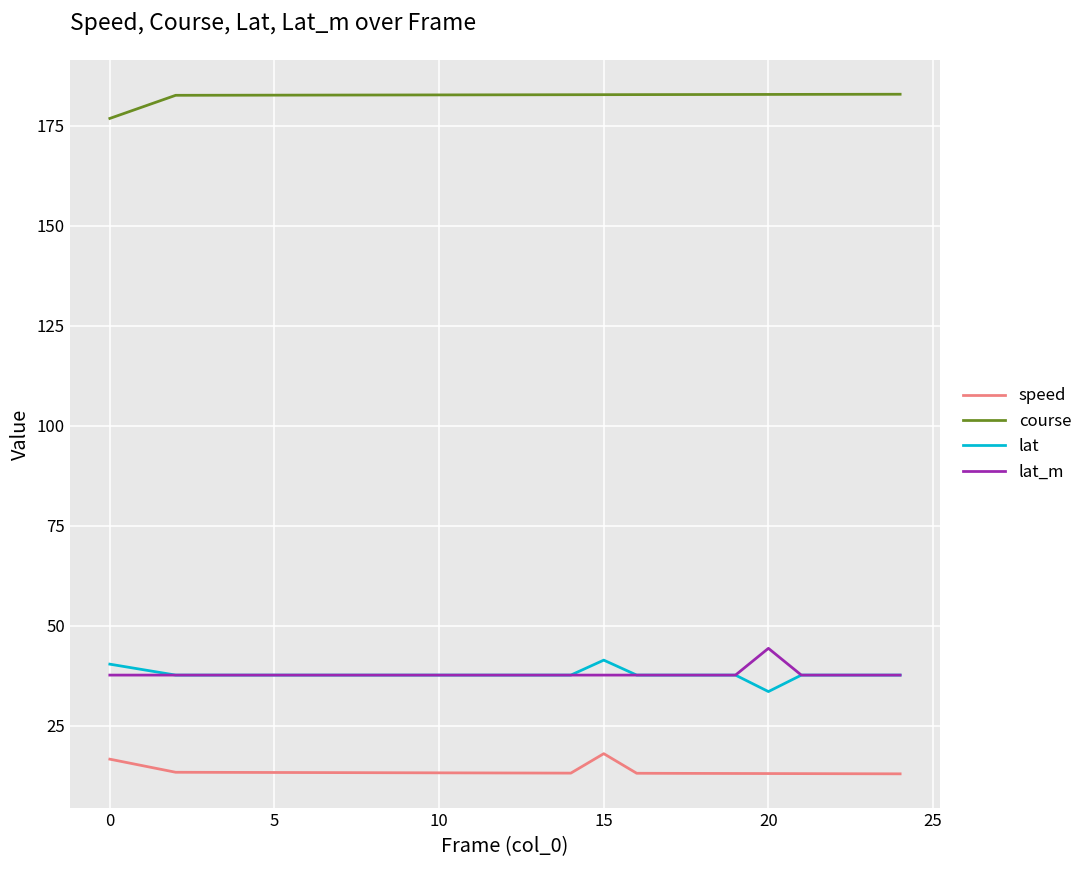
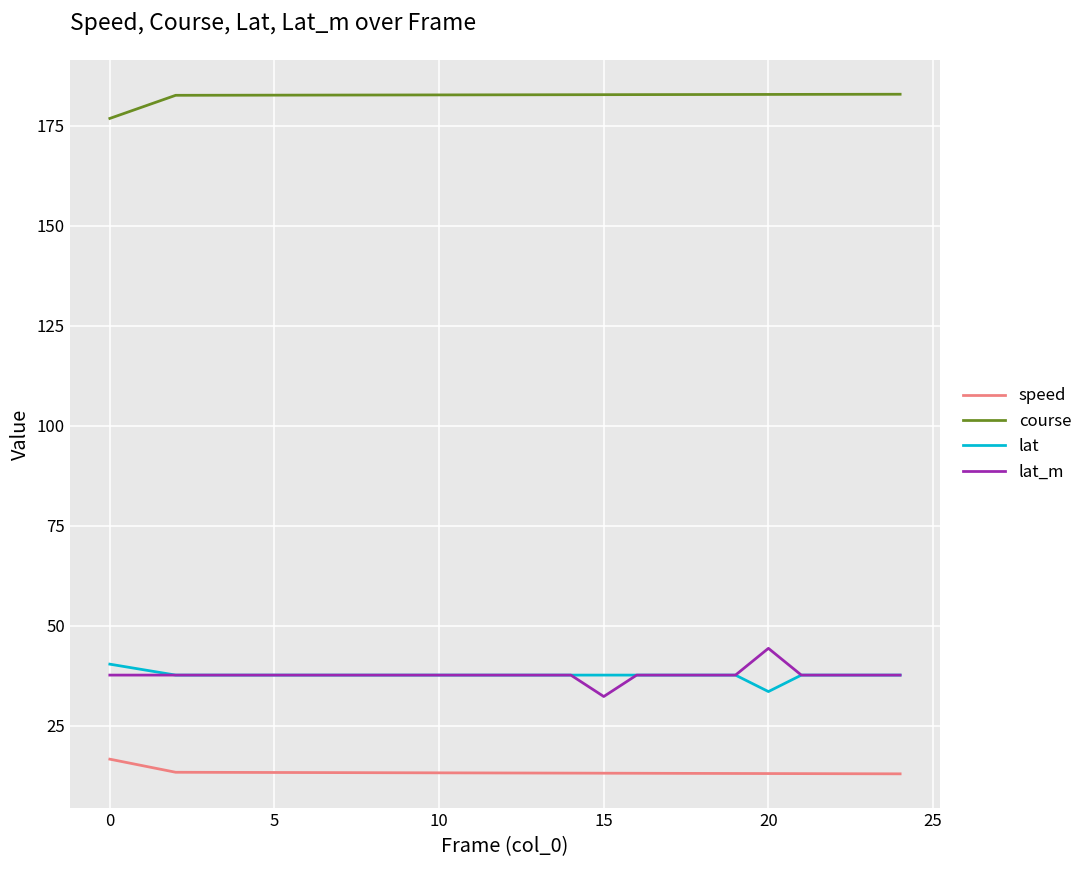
speed, 15: 18 -> 13
lat, 15: 41 -> 38
lat_m, 15: 38 -> 32
